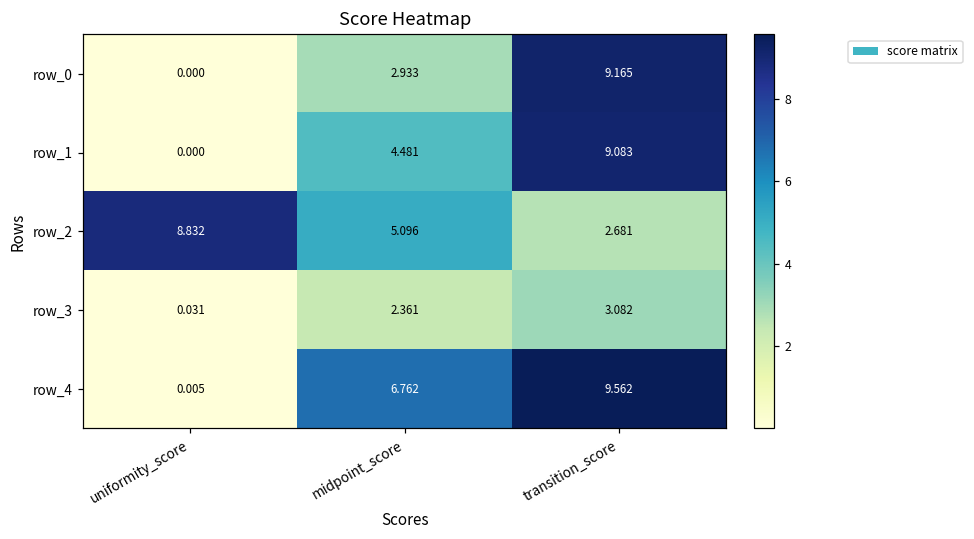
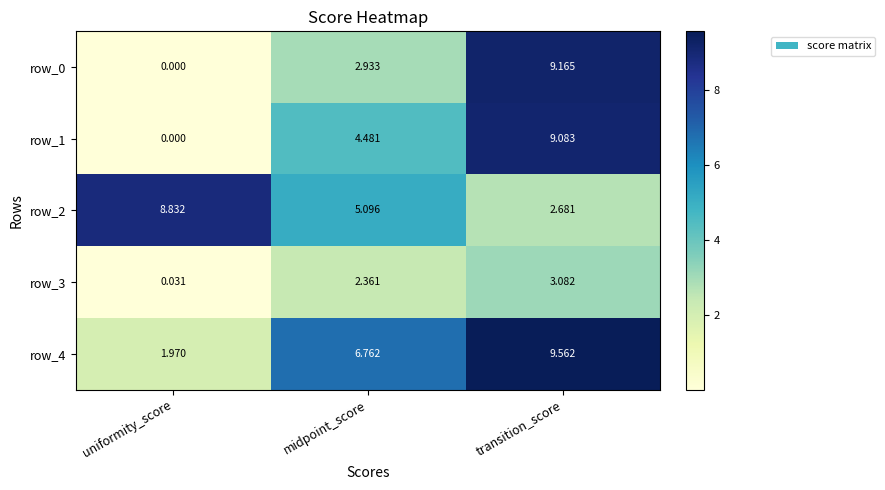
row_4, uniformity_score: 0.005 -> 1.970
